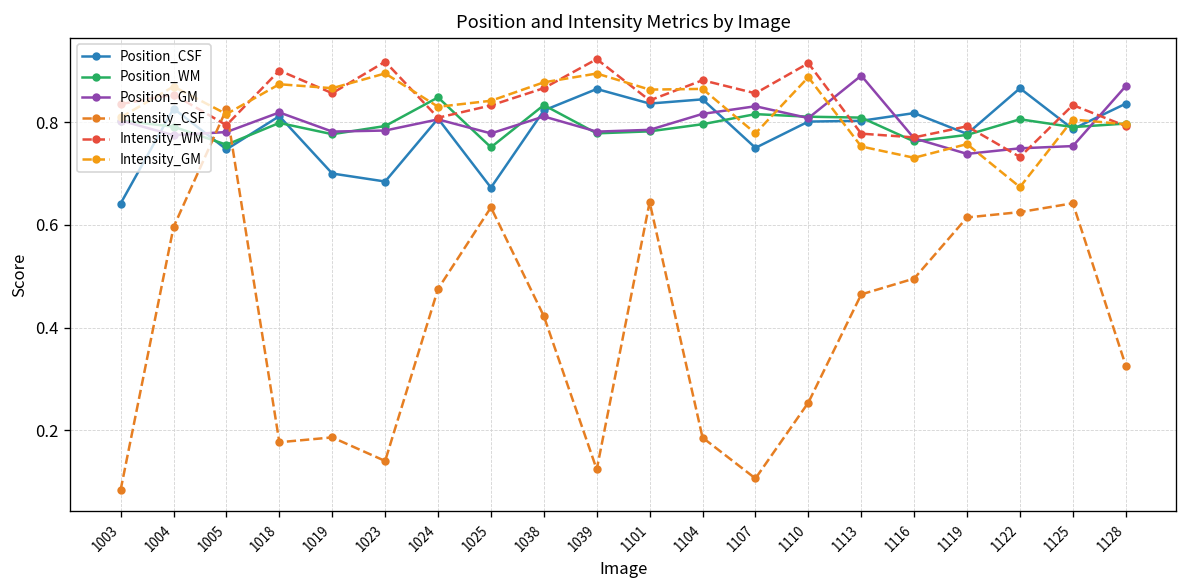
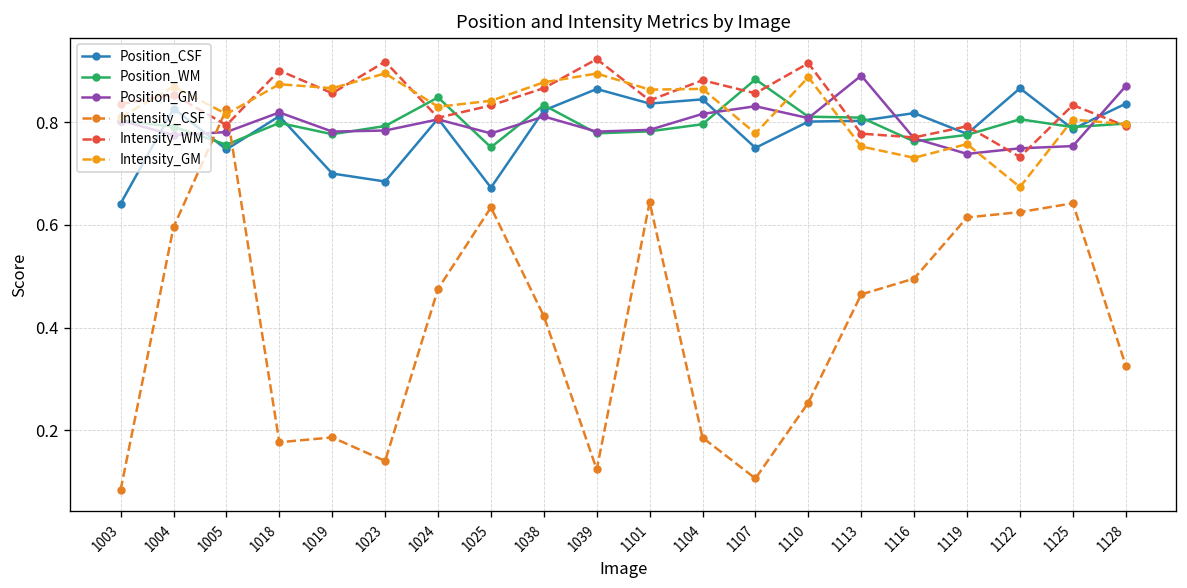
Position_WM, 1107: 0.82 -> 0.88
